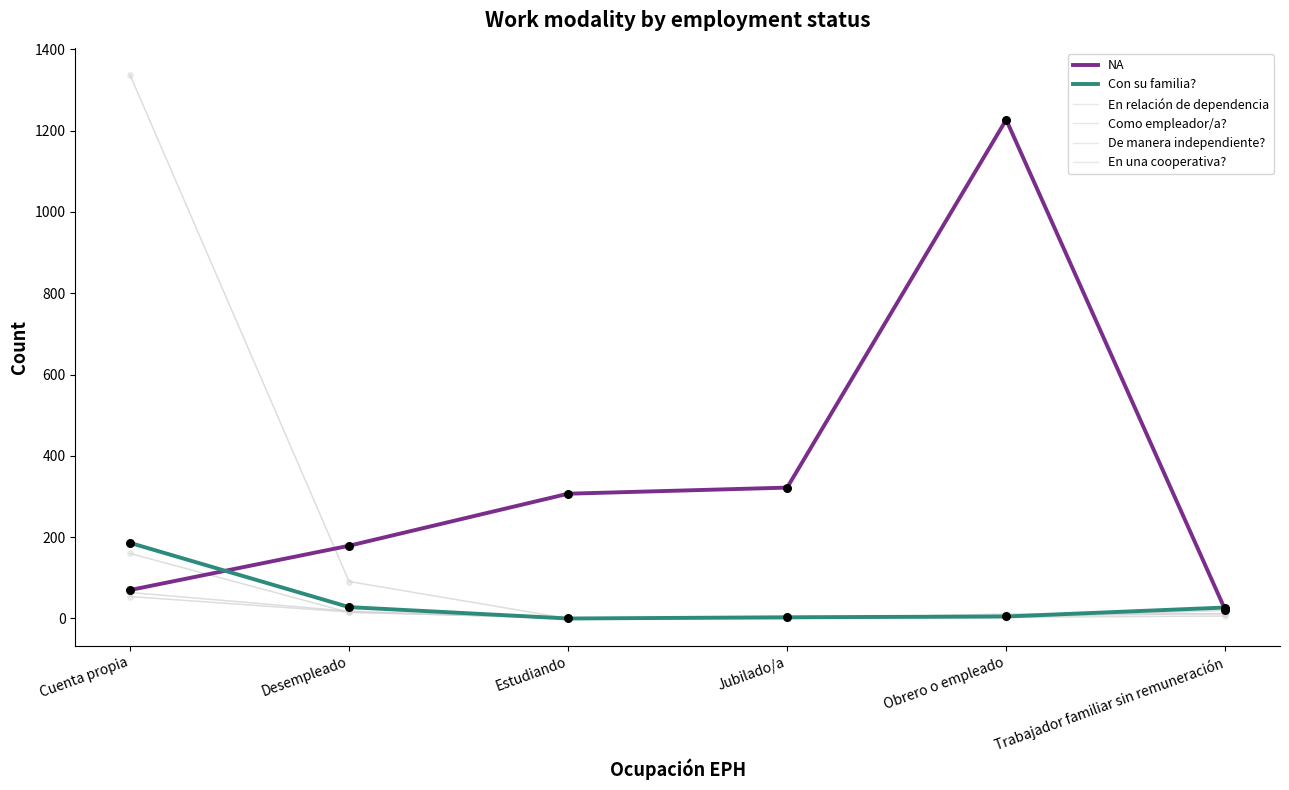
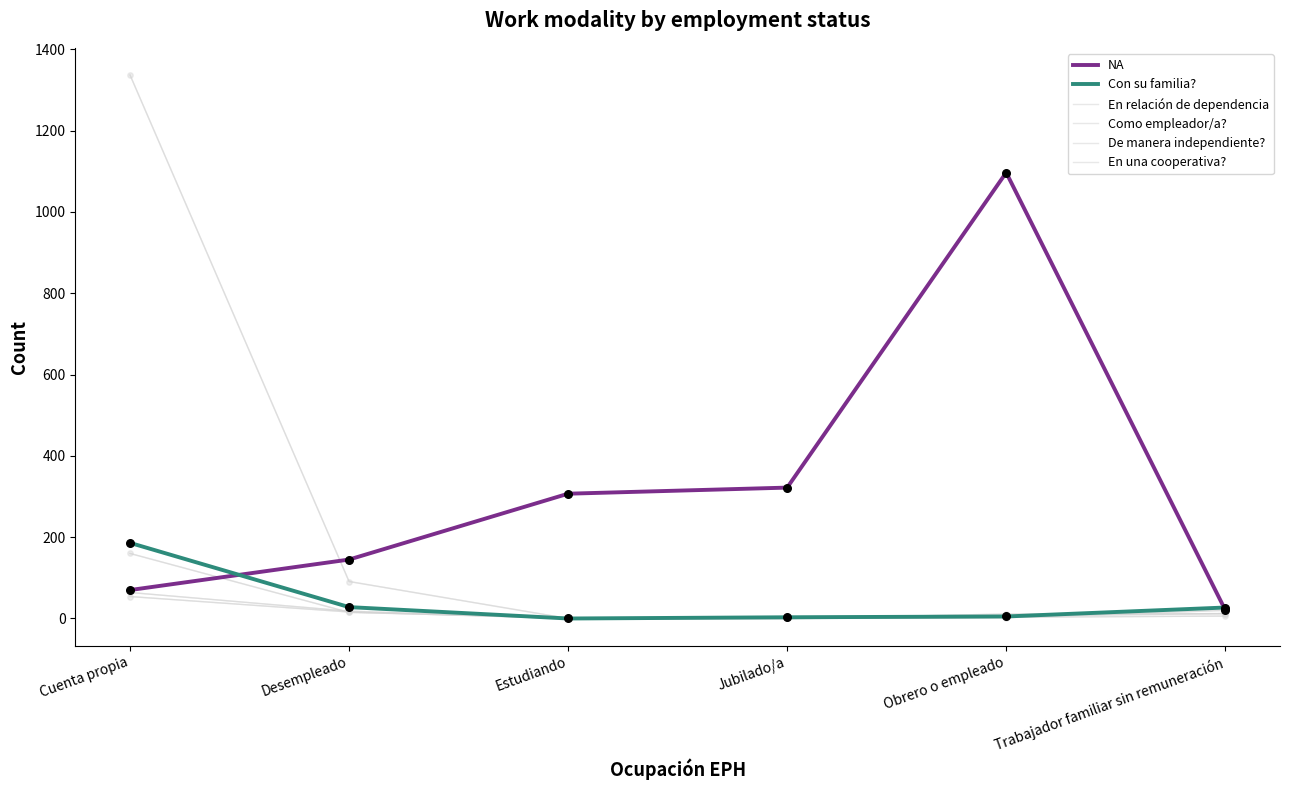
NA, Desempleado: 180 -> 150
NA, Obrero o empleado: 1230 -> 1100
